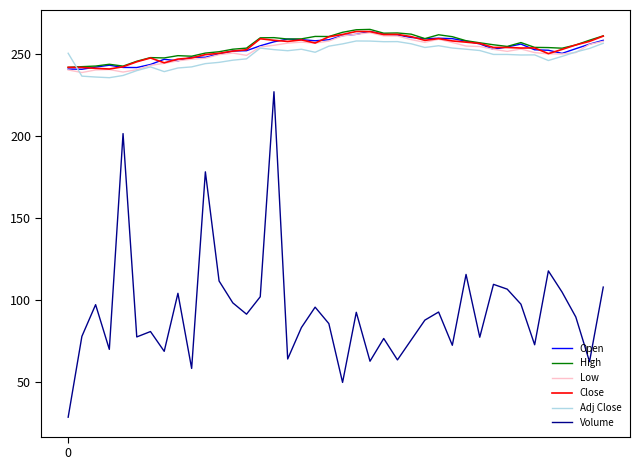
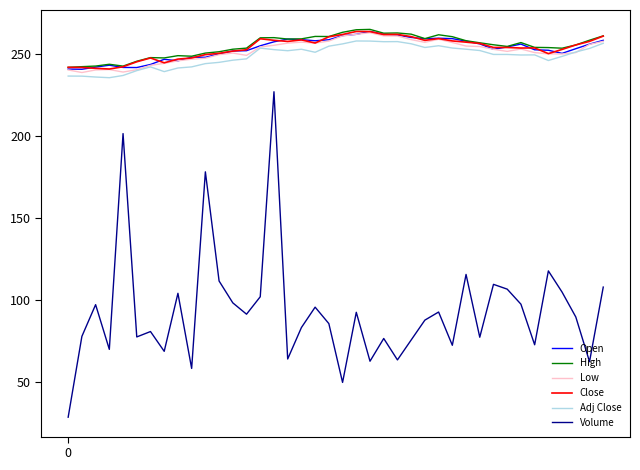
Adj Close, 0: 250 -> 237
